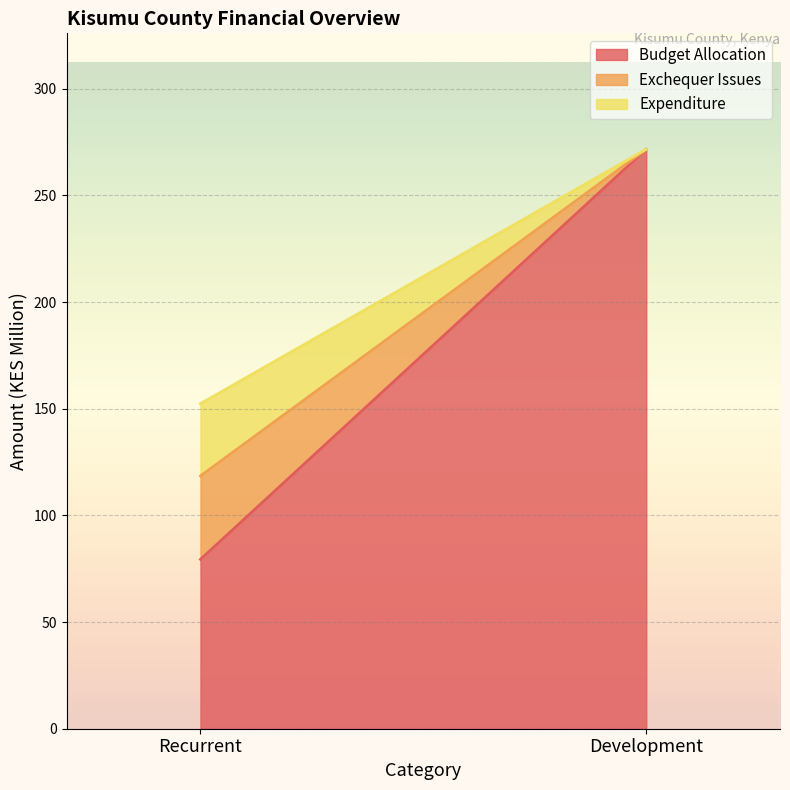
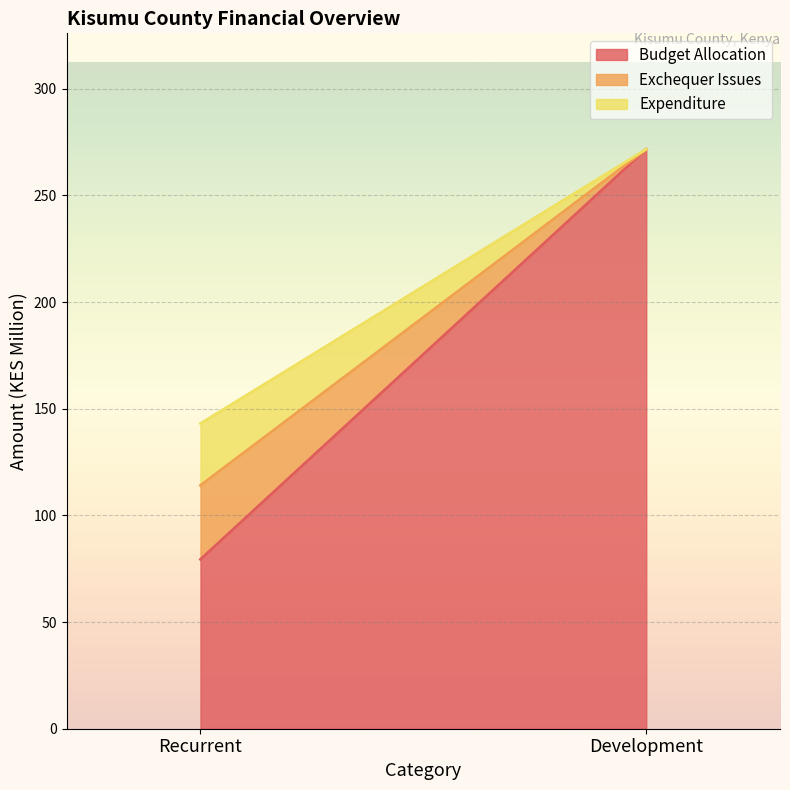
Exchequer Issues, Recurrent: 39 -> 35
Expenditure, Recurrent: 34 -> 29
